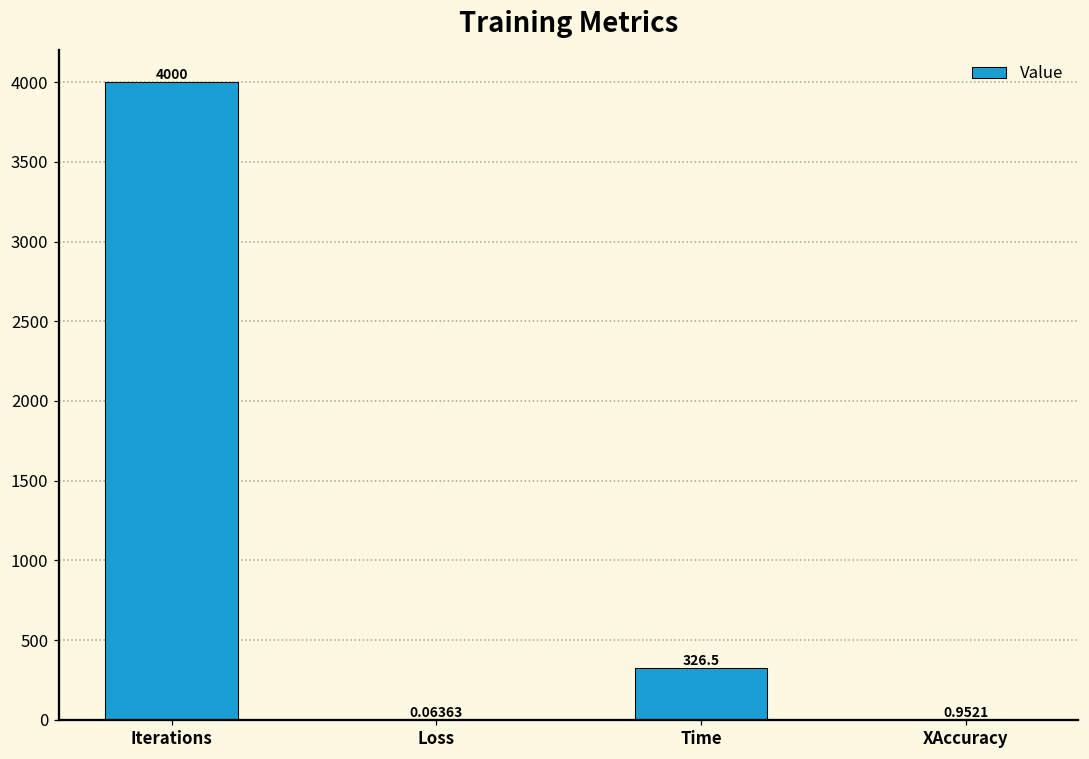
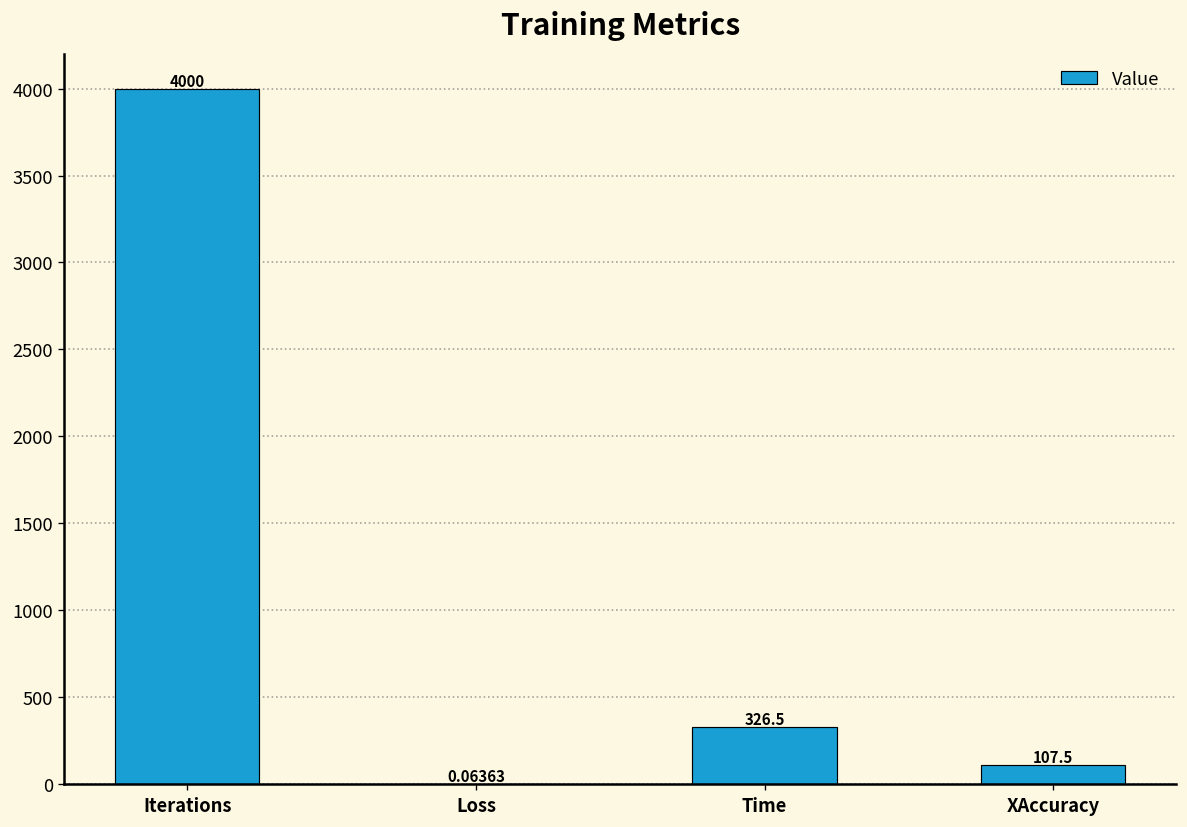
XAccuracy: 0.9521 -> 107.5
